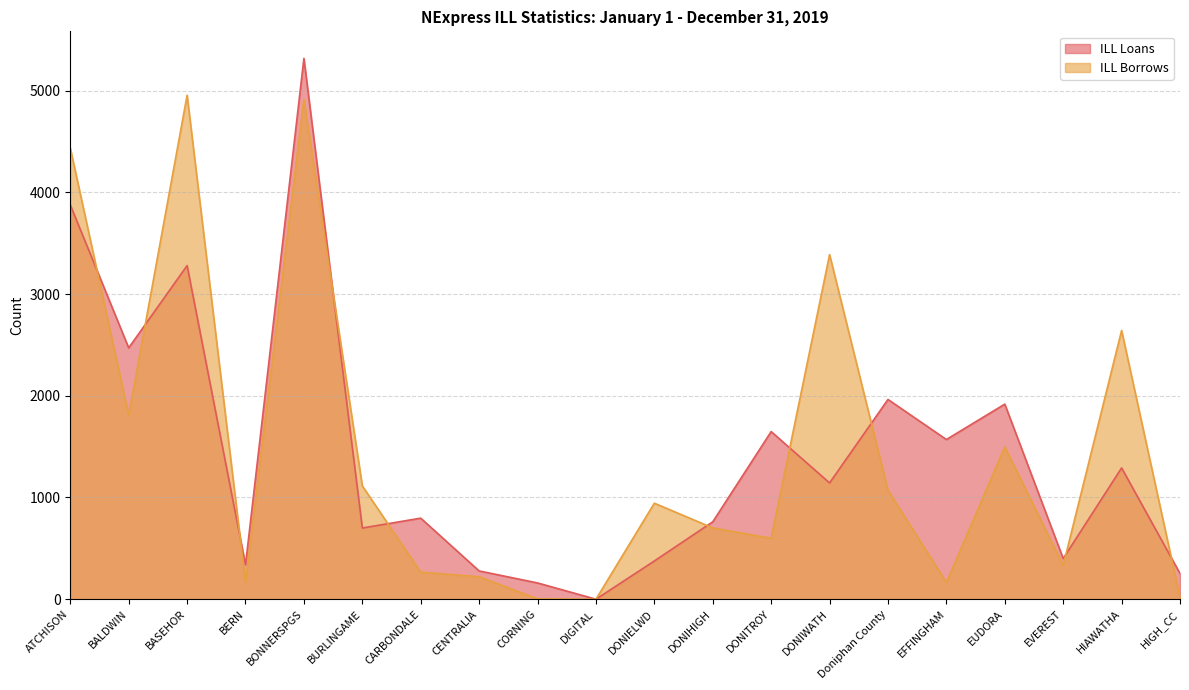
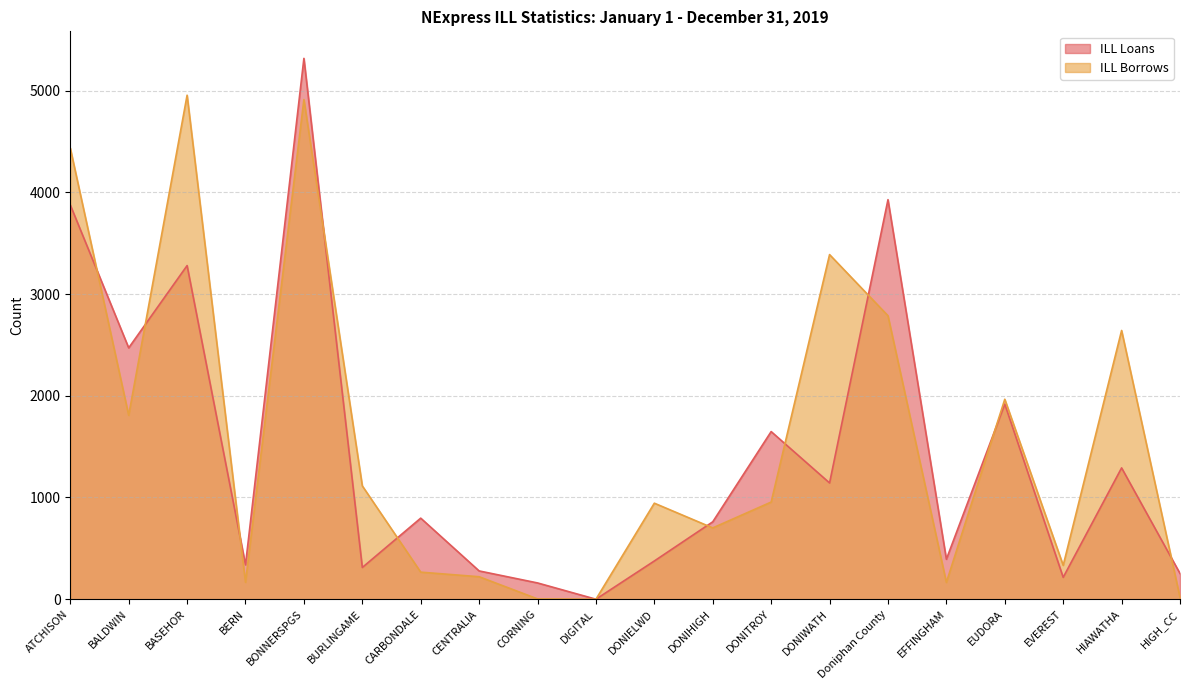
ILL Loans, BURLINGAME: 700 -> 310
ILL Borrows, DONITROY: 600 -> 960
ILL Loans, Doniphan County: 1960 -> 3930
ILL Borrows, Doniphan County: 1070 -> 2790
ILL Loans, EFFINGHAM: 1570 -> 390
ILL Borrows, EUDORA: 1500 -> 1970
ILL Loans, EVEREST: 400 -> 220
